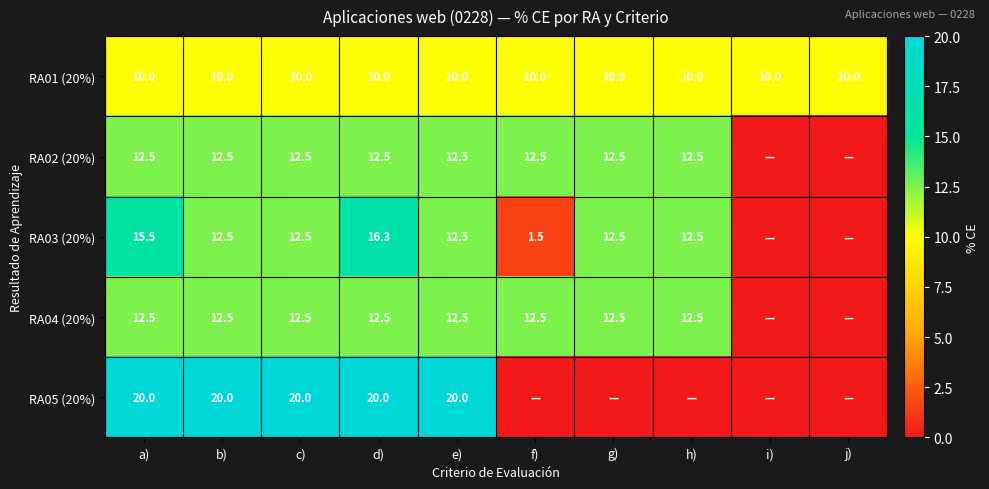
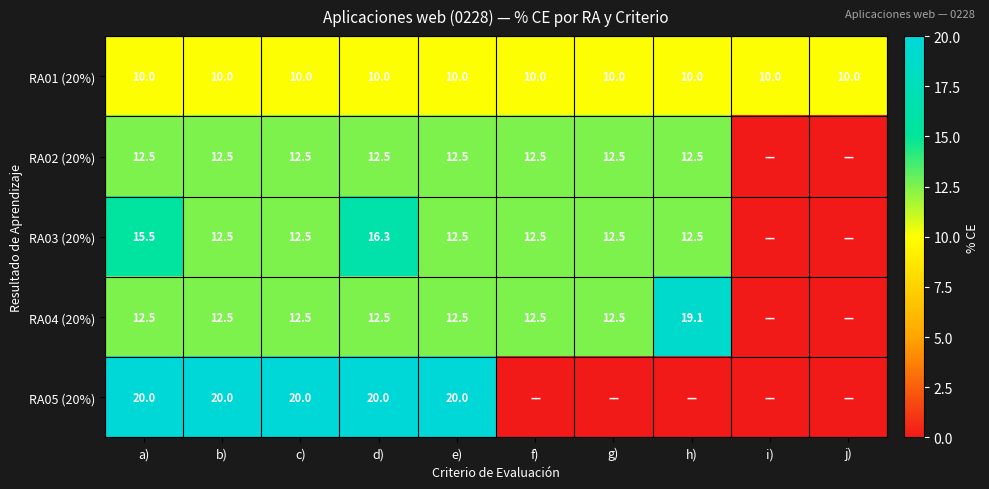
RA03 (20%), f): 1.5 -> 12.5
RA04 (20%), h): 12.5 -> 19.1
